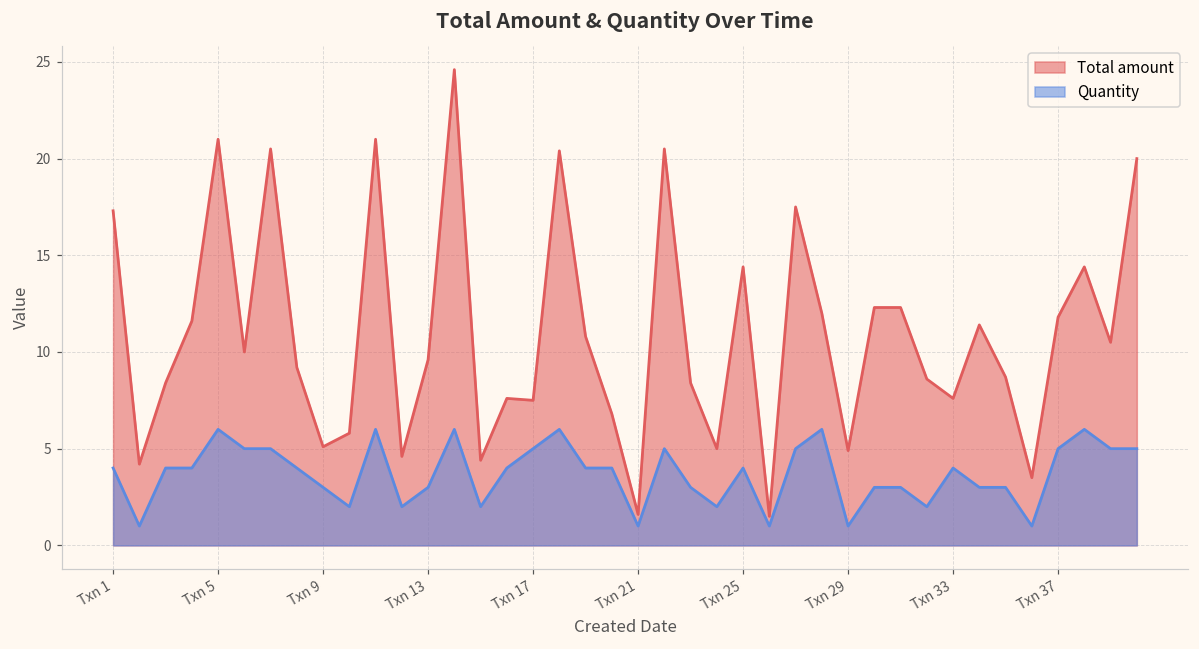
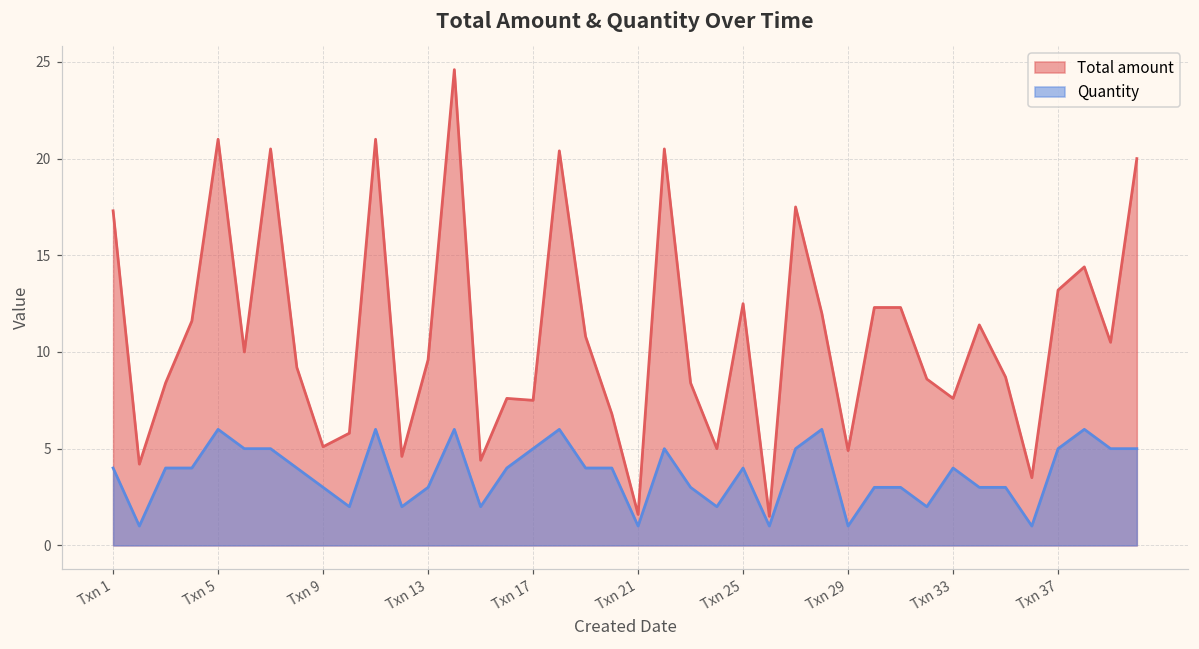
Total amount, Txn 25: 14.4 -> 12.5
Total amount, Txn 37: 11.8 -> 13.2
